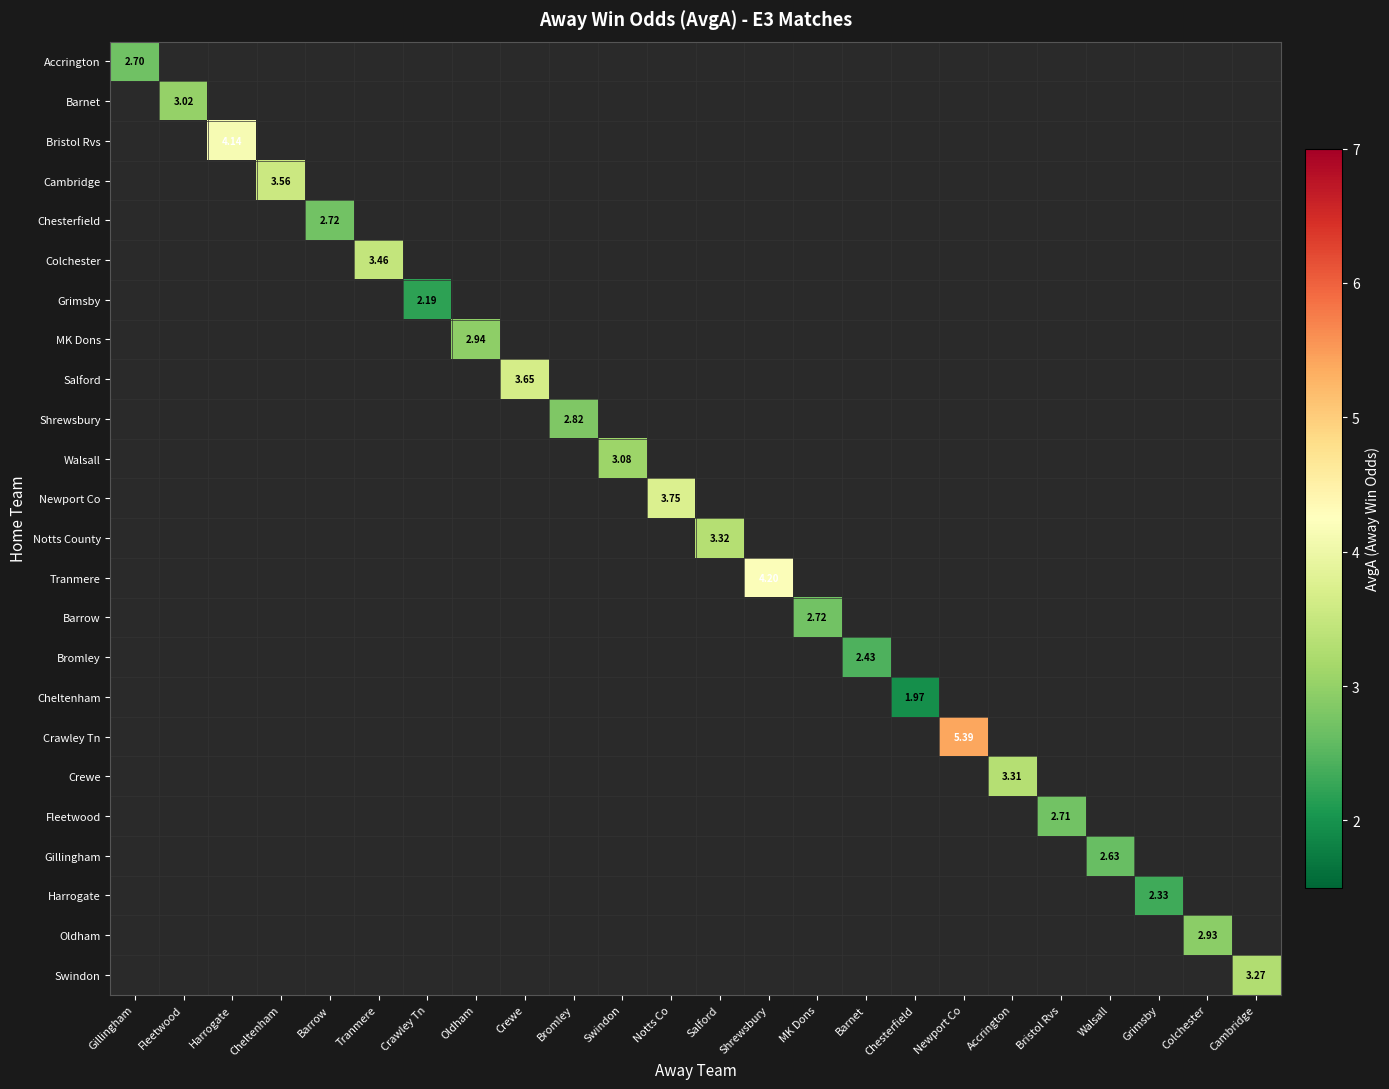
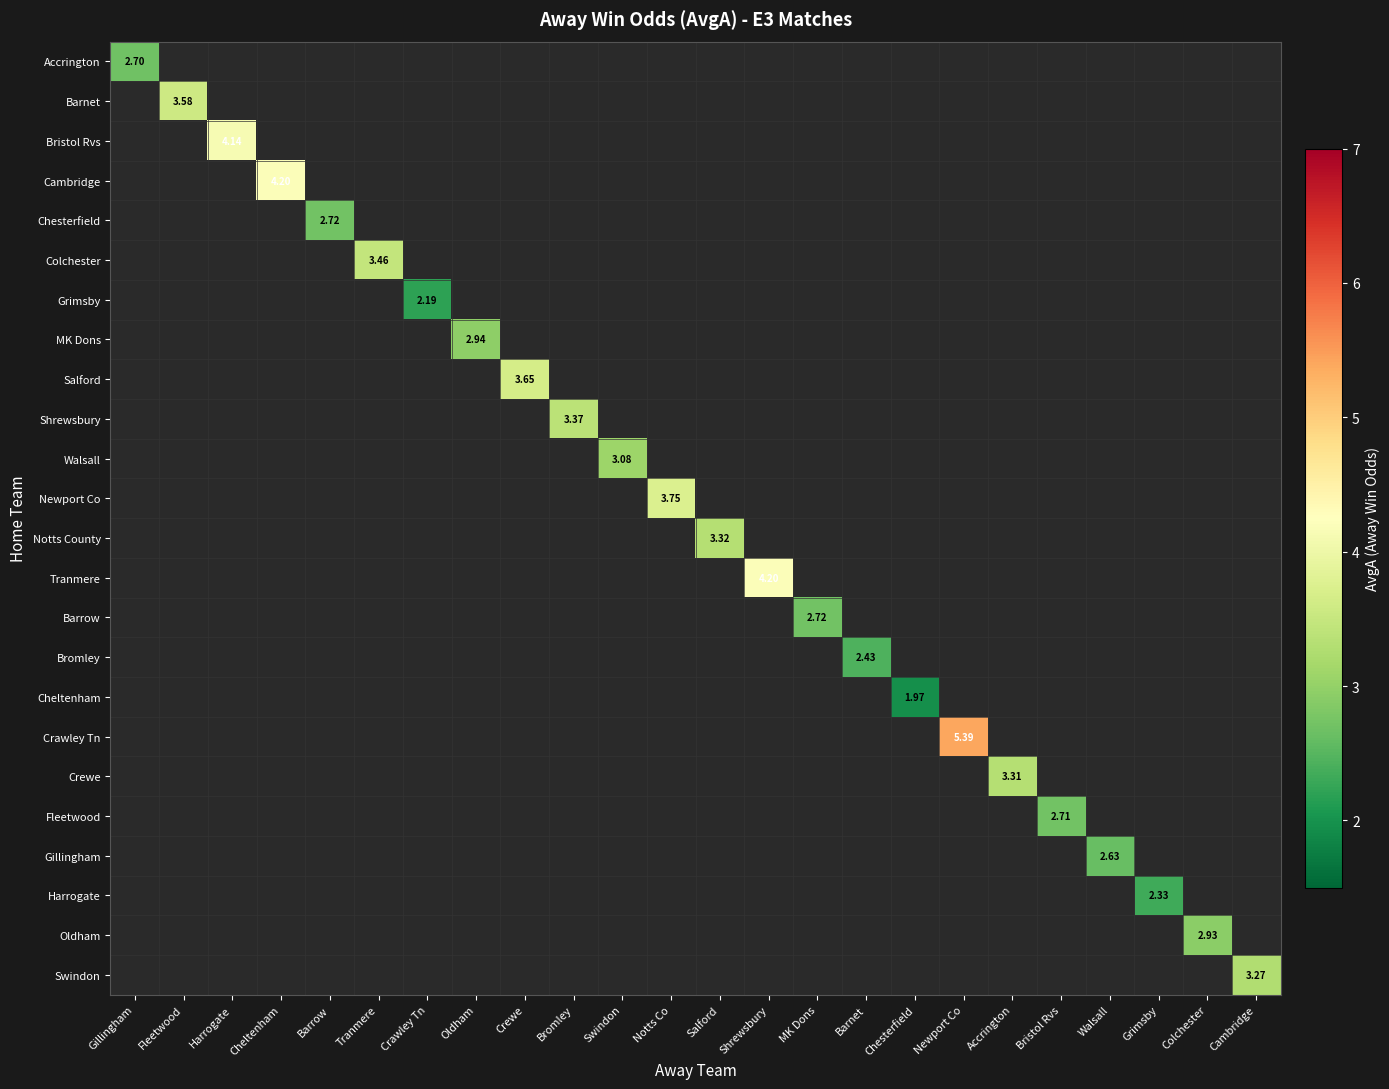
Barnet, Fleetwood: 3.02 -> 3.58
Cambridge, Cheltenham: 3.56 -> 4.20
Shrewsbury, Bromley: 2.82 -> 3.37
